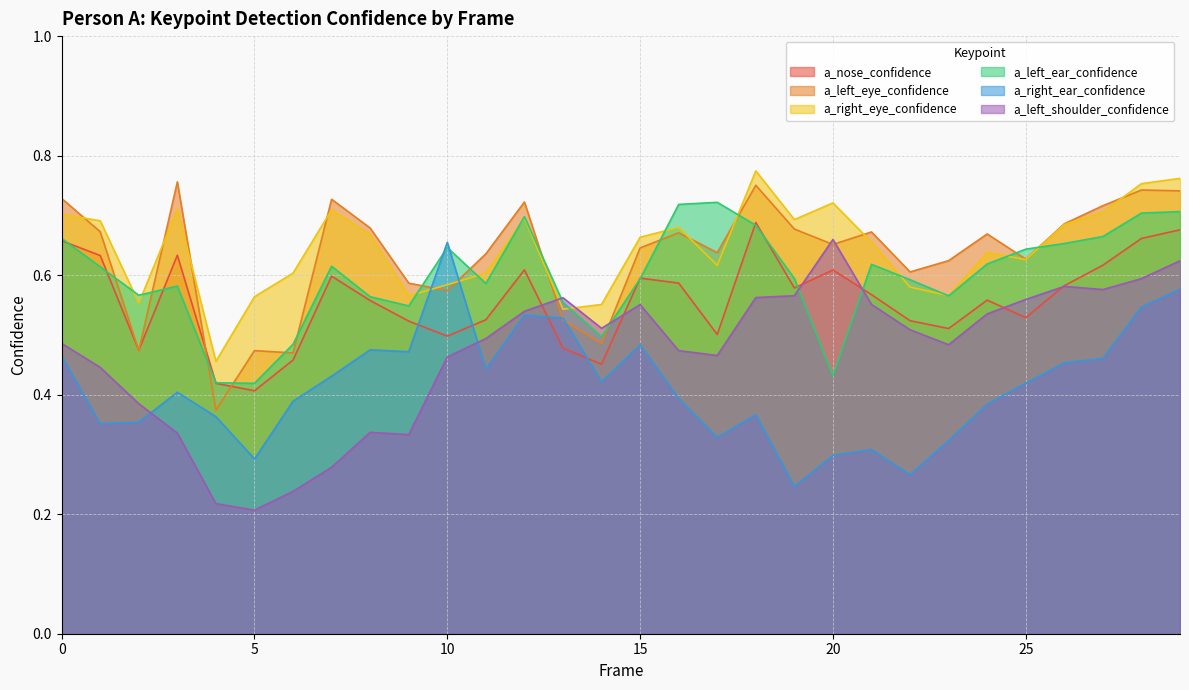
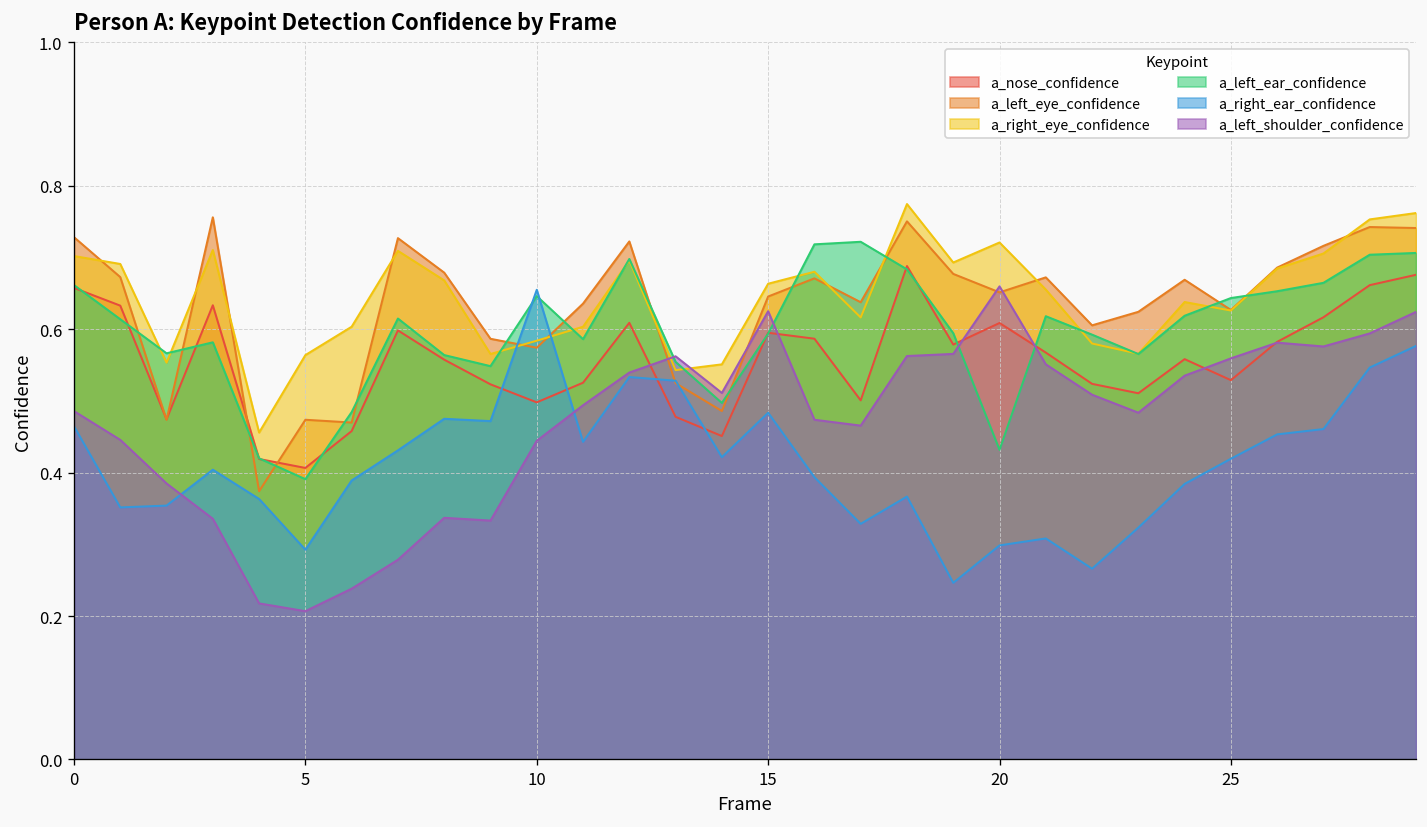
a_left_ear_confidence, 5: 0.42 -> 0.39
a_left_shoulder_confidence, 10: 0.46 -> 0.44
a_left_shoulder_confidence, 15: 0.55 -> 0.63
